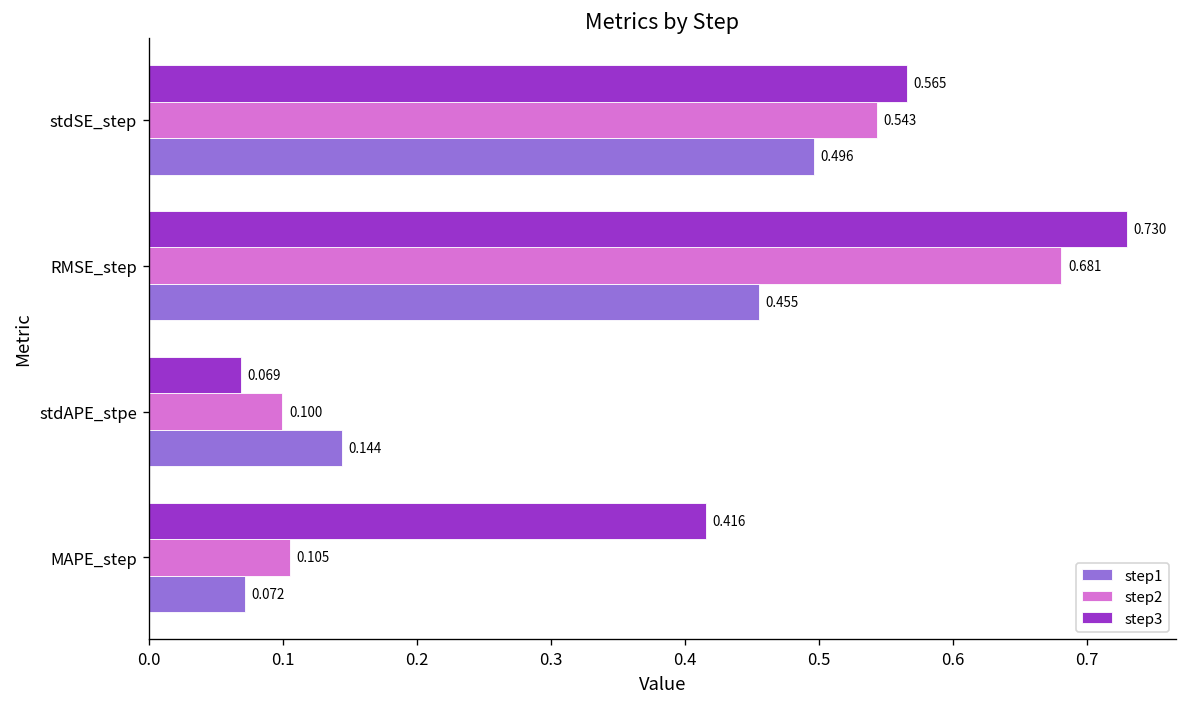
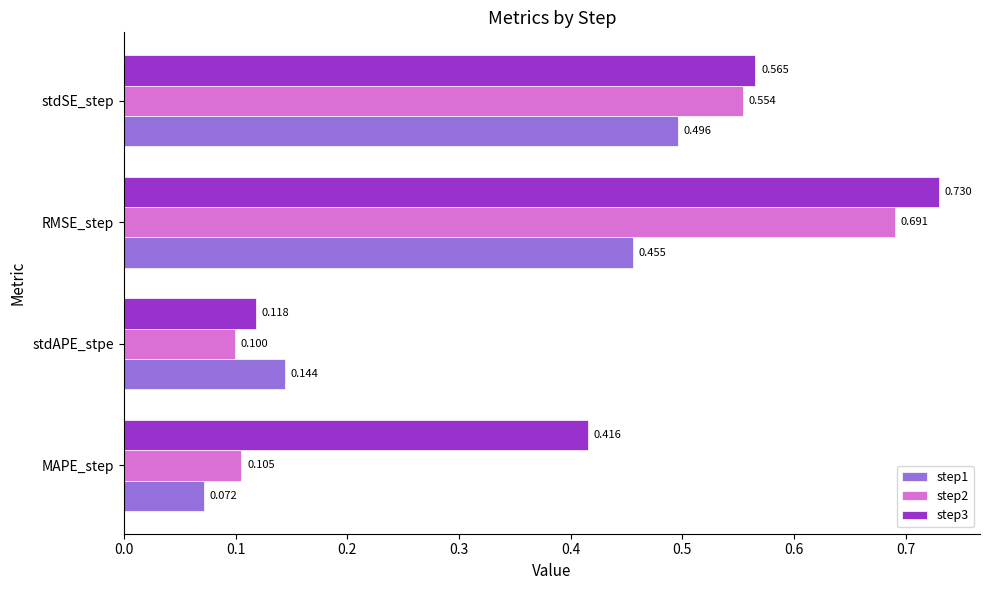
step2, stdSE_step: 0.543 -> 0.554
step2, RMSE_step: 0.681 -> 0.691
step3, stdAPE_stpe: 0.069 -> 0.118
